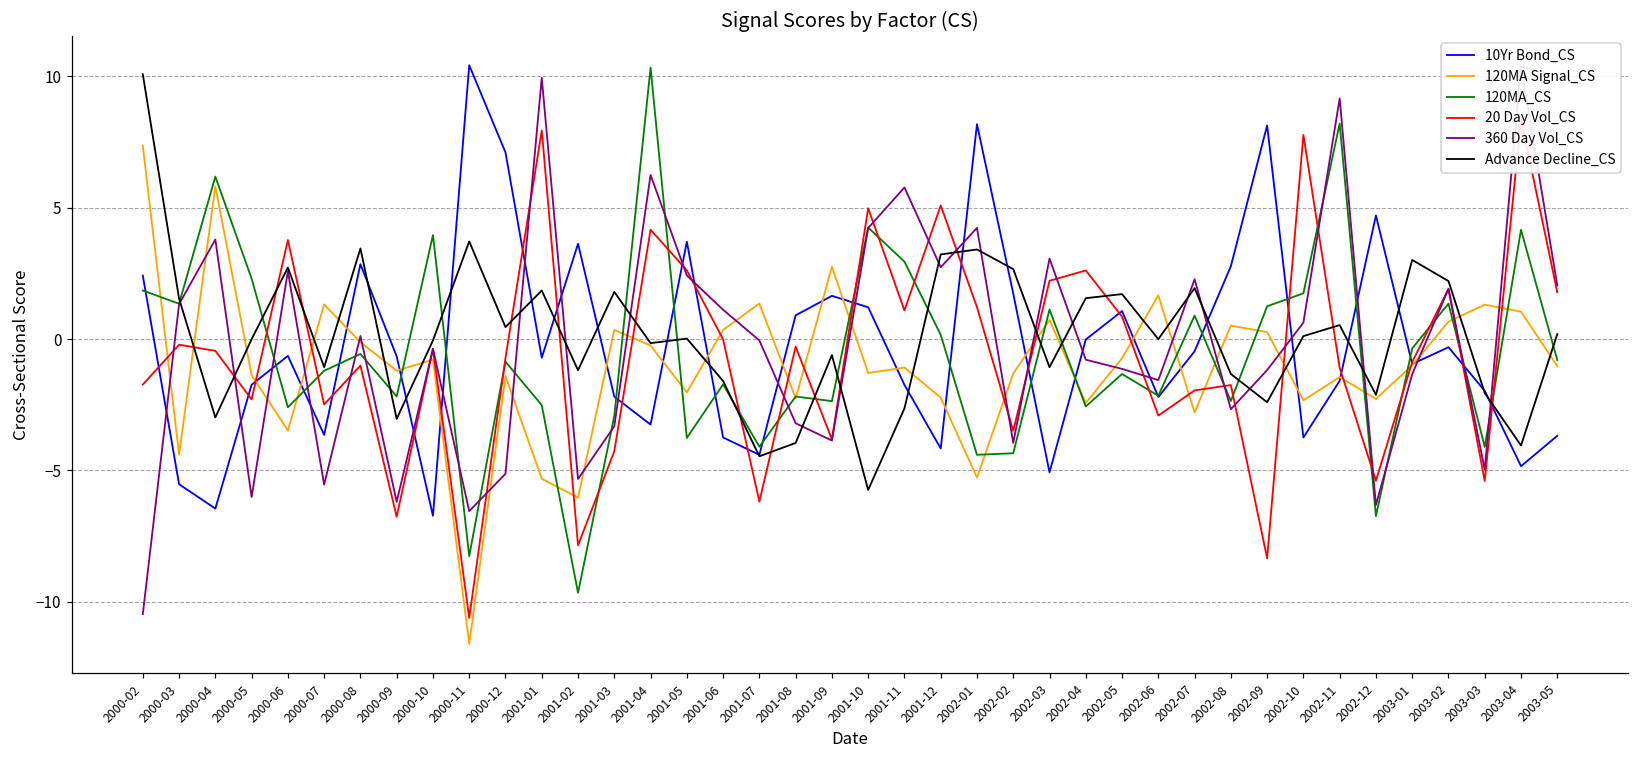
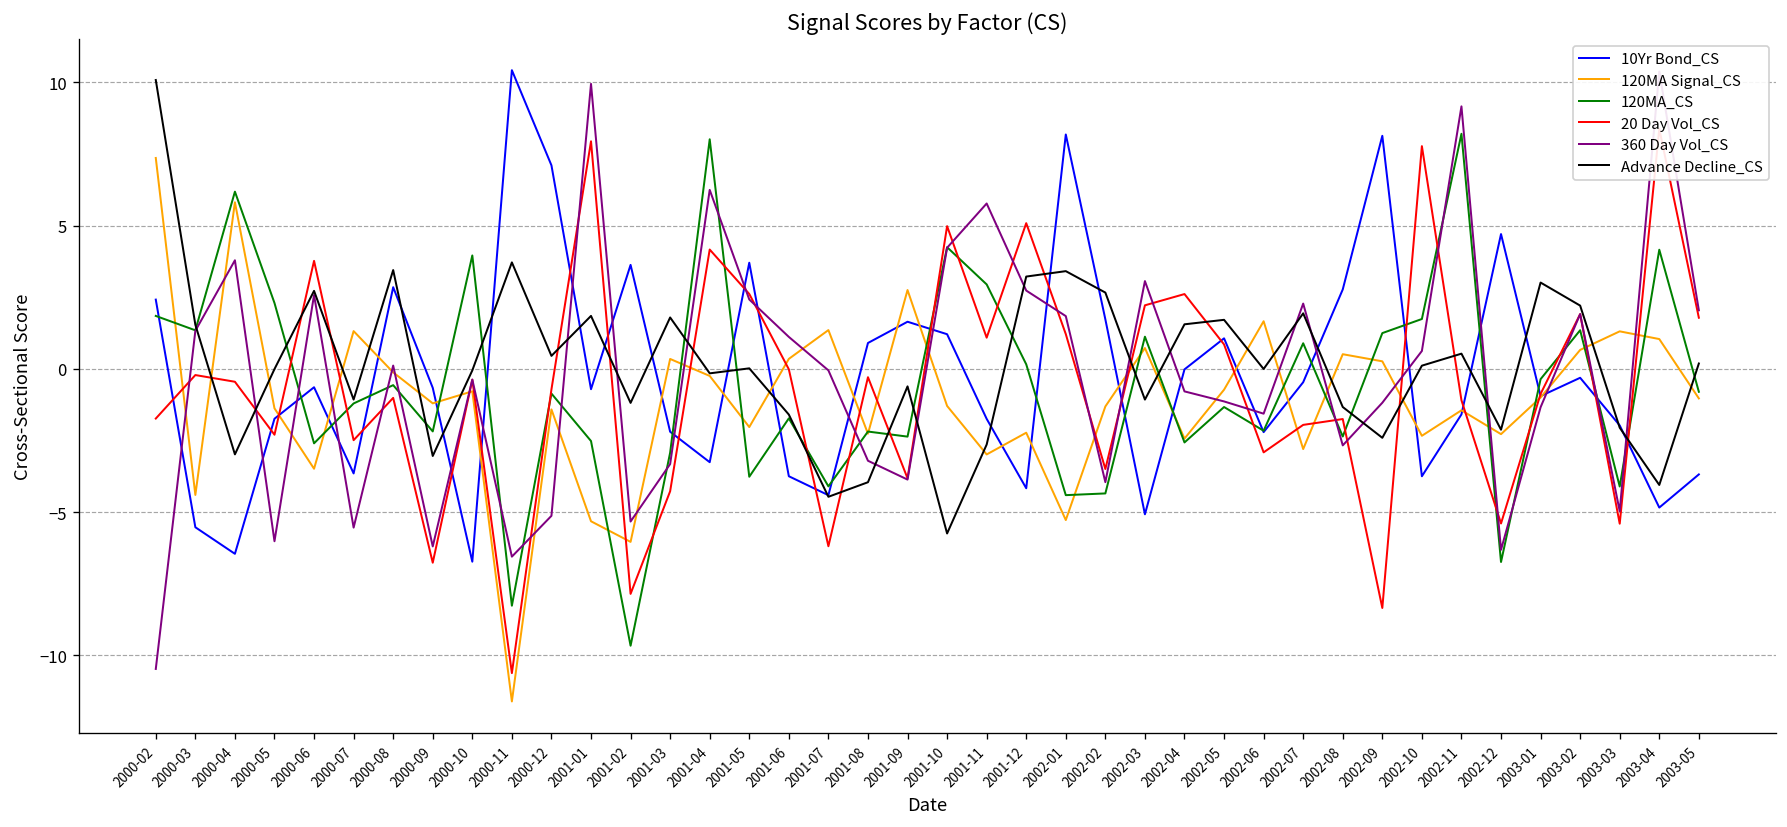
120MA_CS, 2001-04: 10.3 -> 8.0
120MA Signal_CS, 2001-11: -1.1 -> -3.0
360 Day Vol_CS, 2002-01: 4.2 -> 1.8
